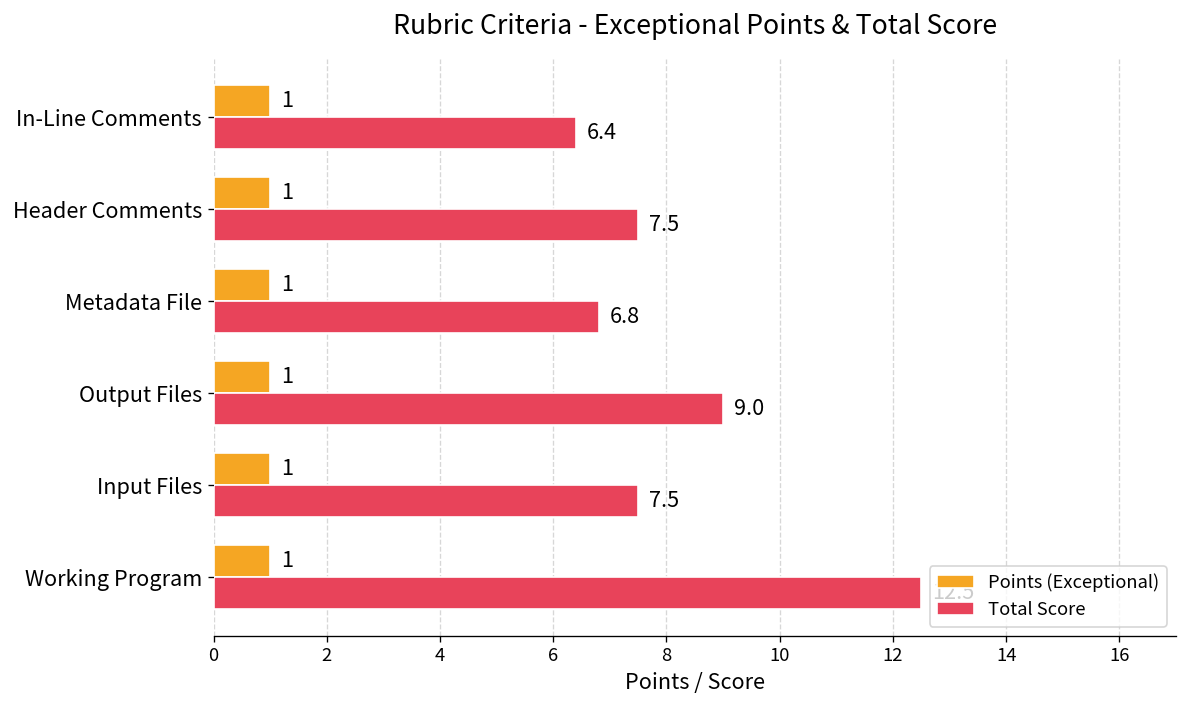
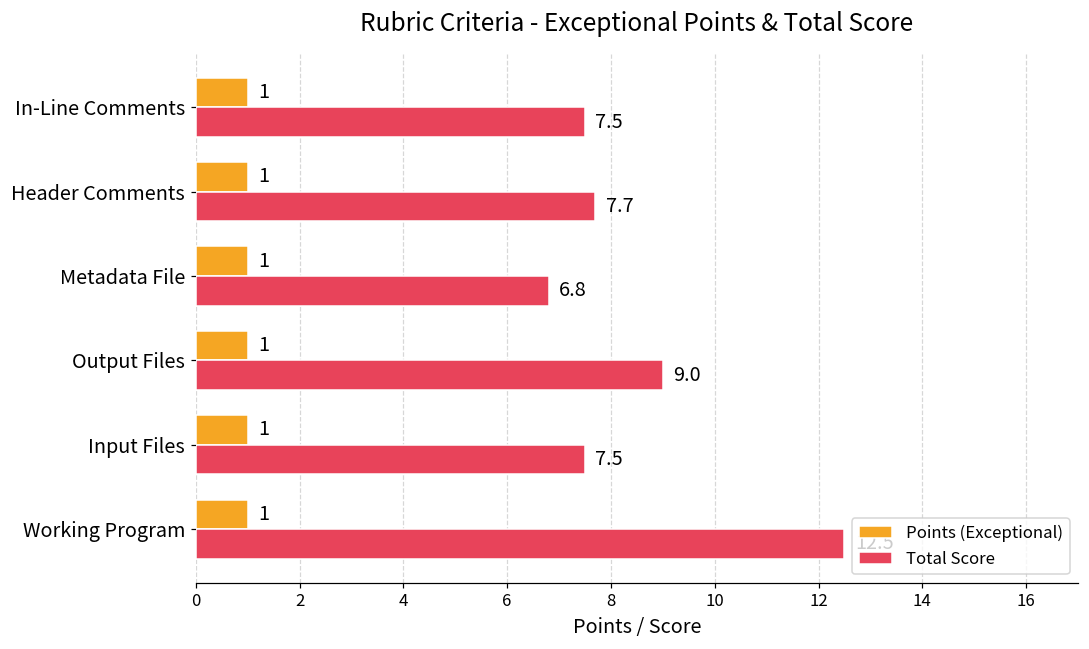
Total Score, In-Line Comments: 6.4 -> 7.5
Total Score, Header Comments: 7.5 -> 7.7
